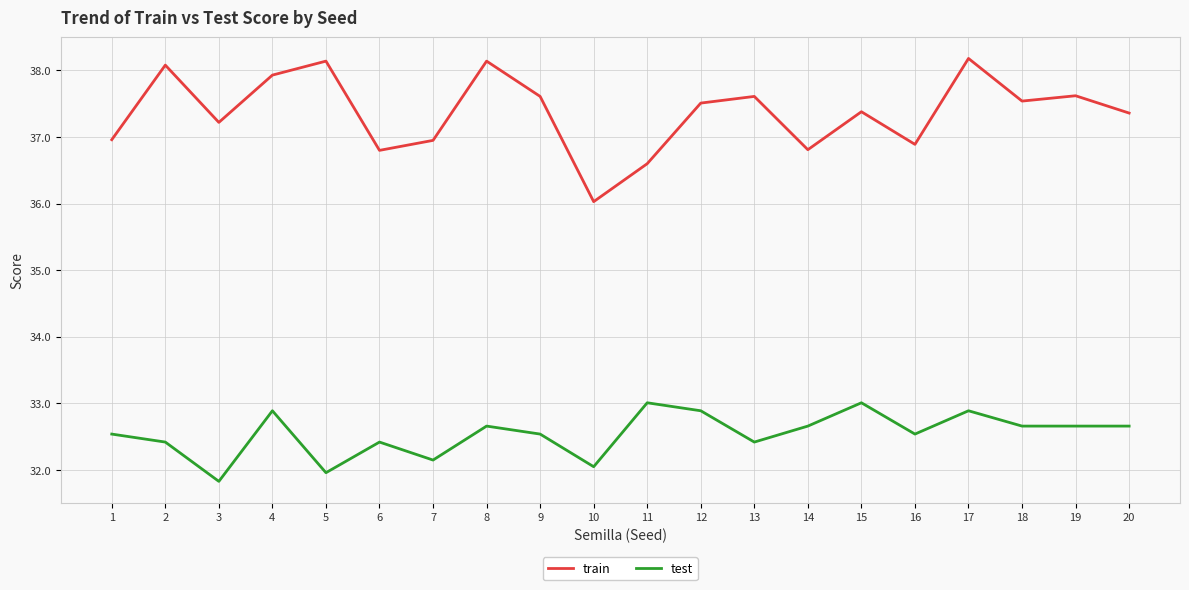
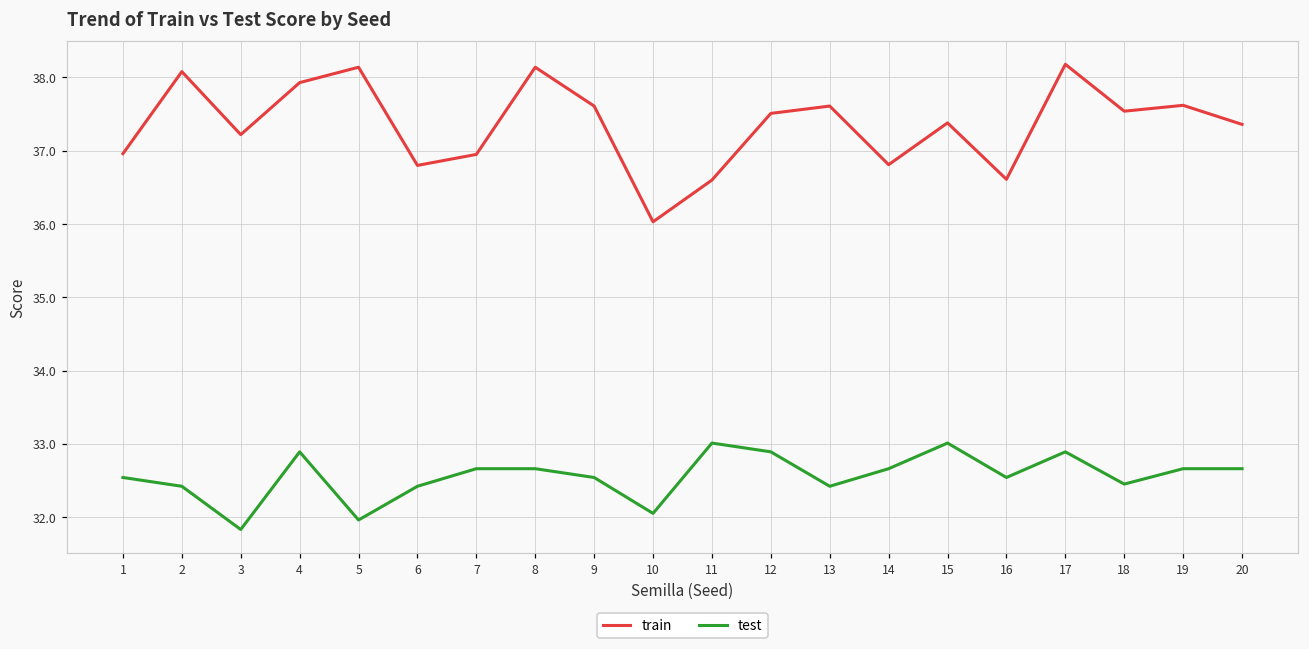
test, 7: 32.2 -> 32.7
train, 16: 36.9 -> 36.6
test, 18: 32.7 -> 32.5
